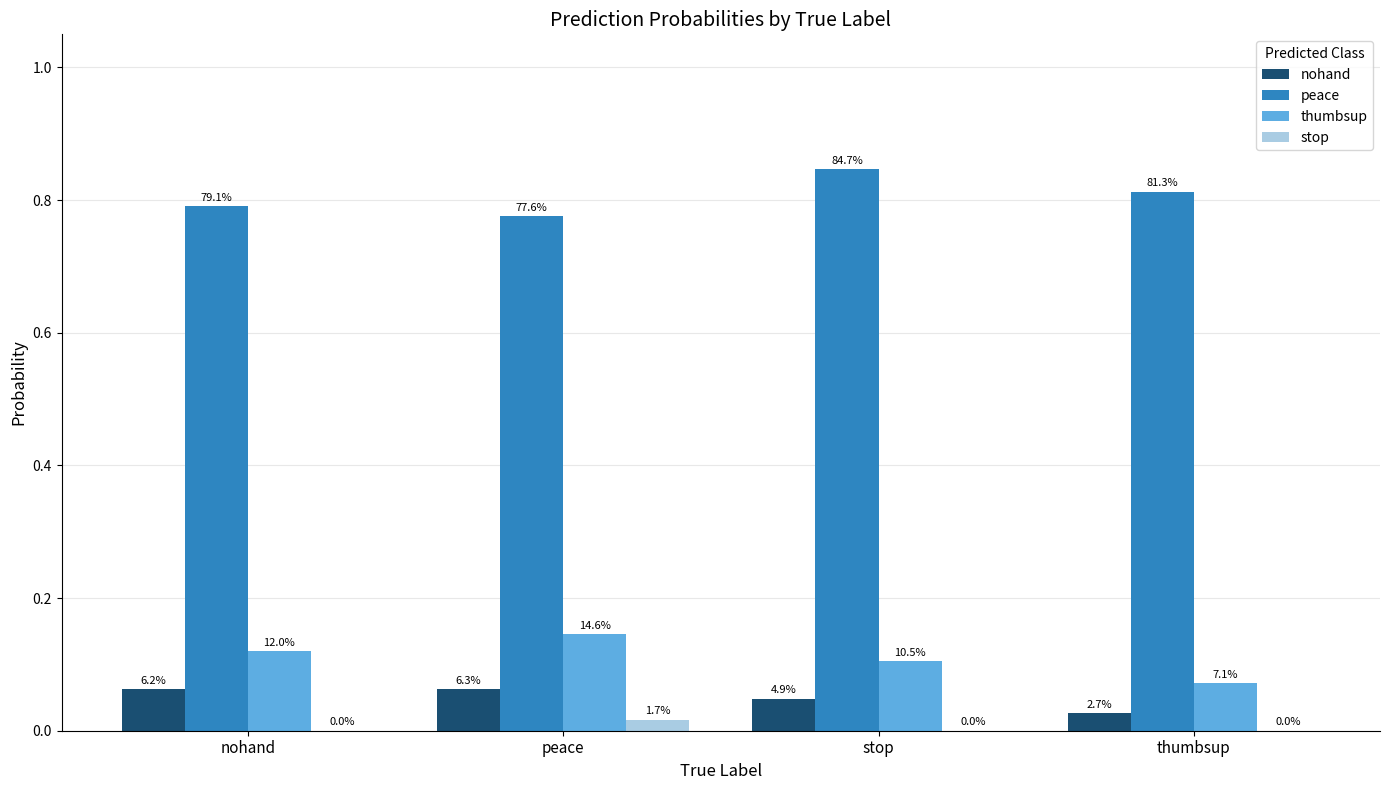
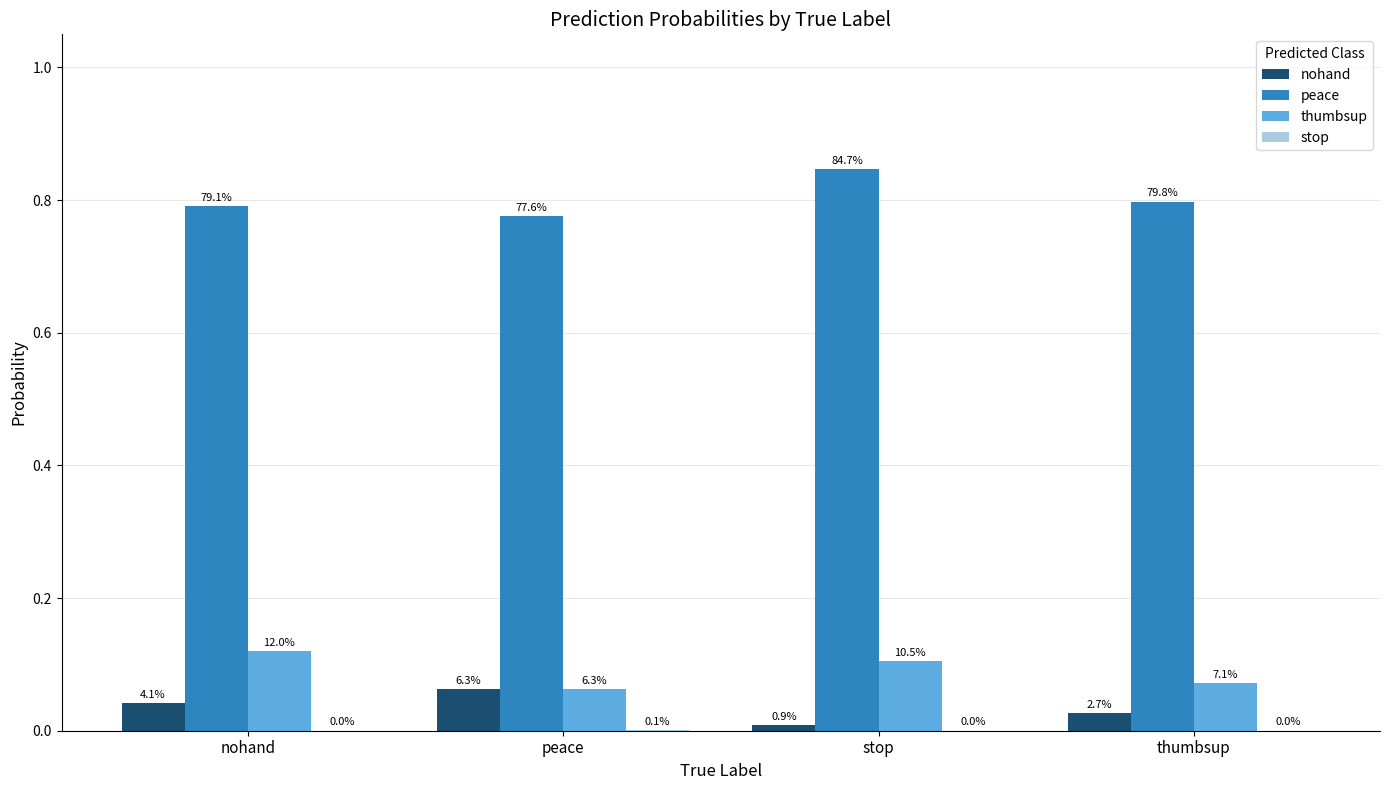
nohand, nohand: 6.2% -> 4.1%
thumbsup, peace: 14.6% -> 6.3%
stop, peace: 1.7% -> 0.1%
nohand, stop: 4.9% -> 0.9%
peace, thumbsup: 81.3% -> 79.8%
